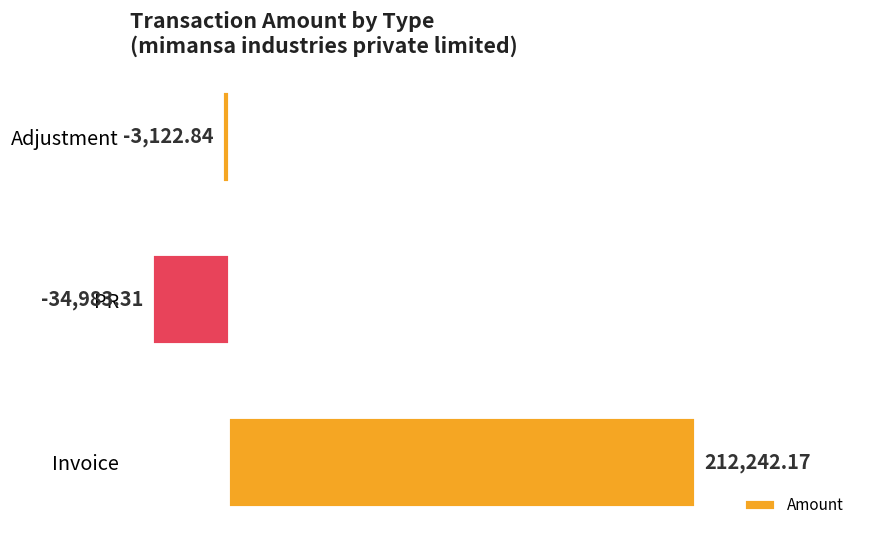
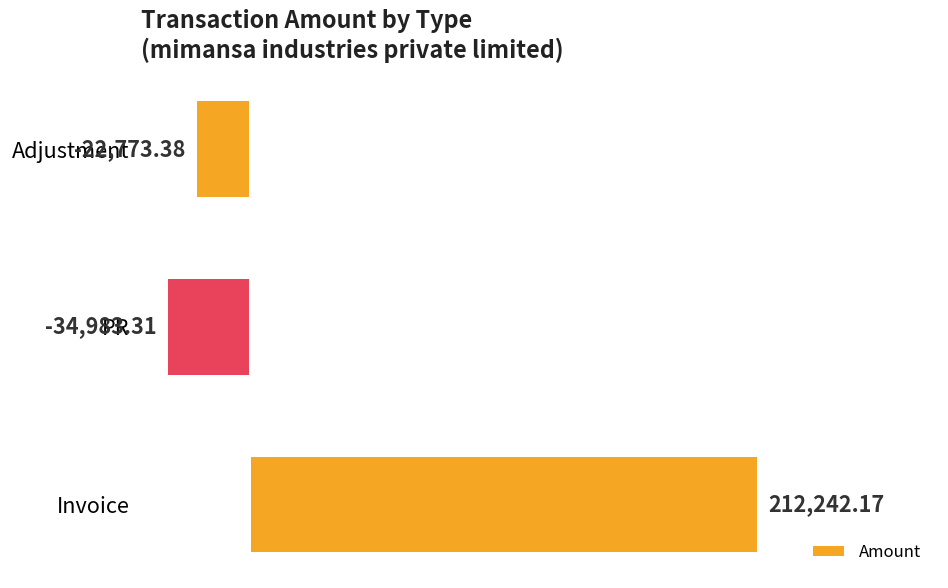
Adjustment: -3,122.84 -> -22,773.38
